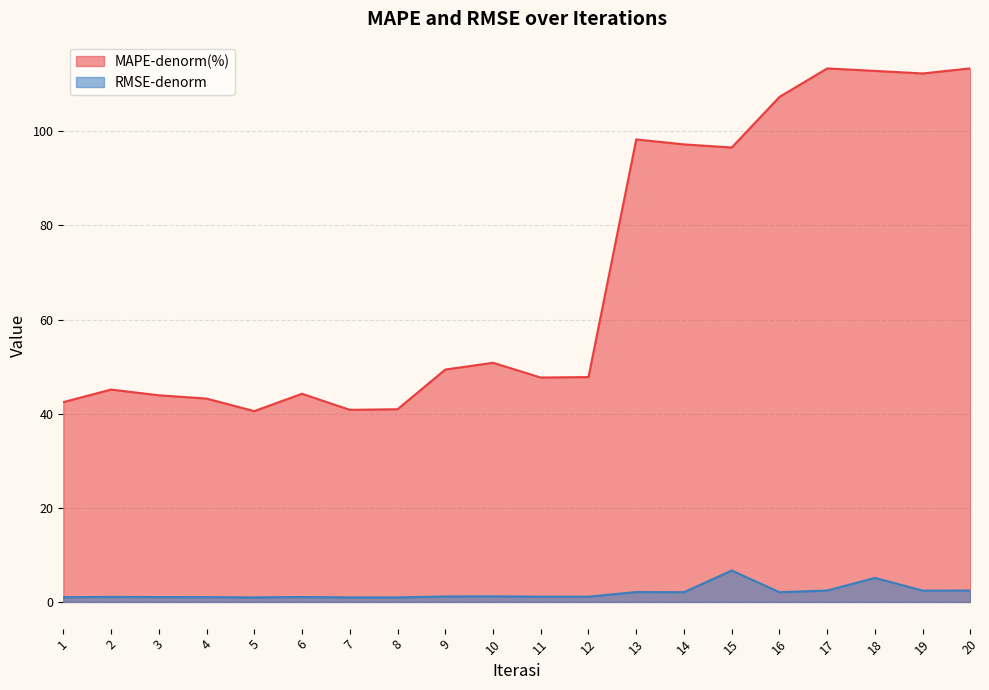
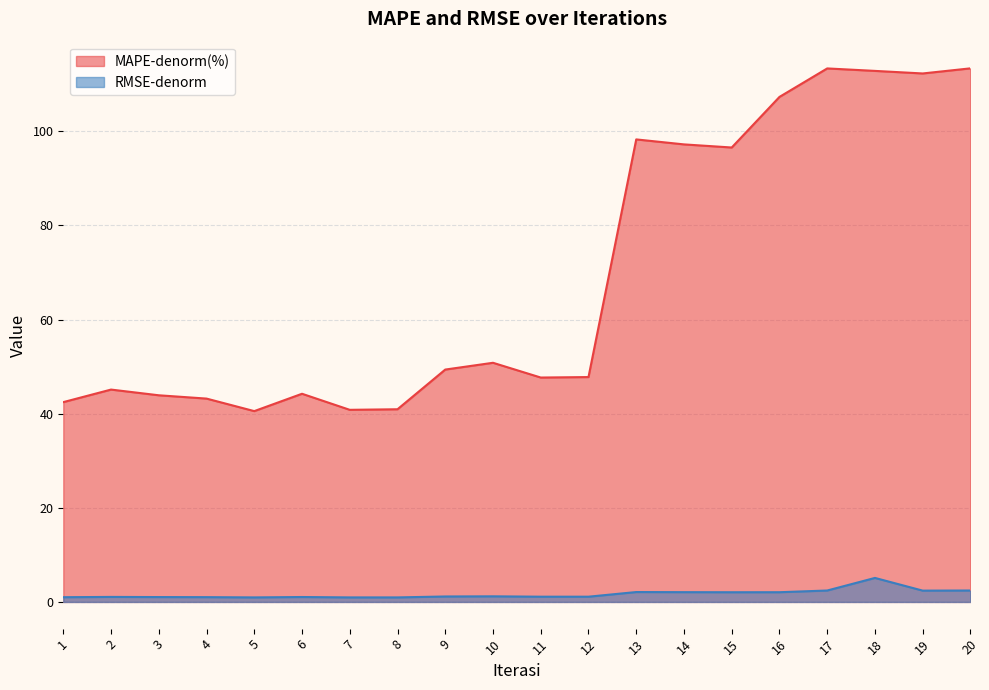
RMSE-denorm, 15: 7 -> 2
